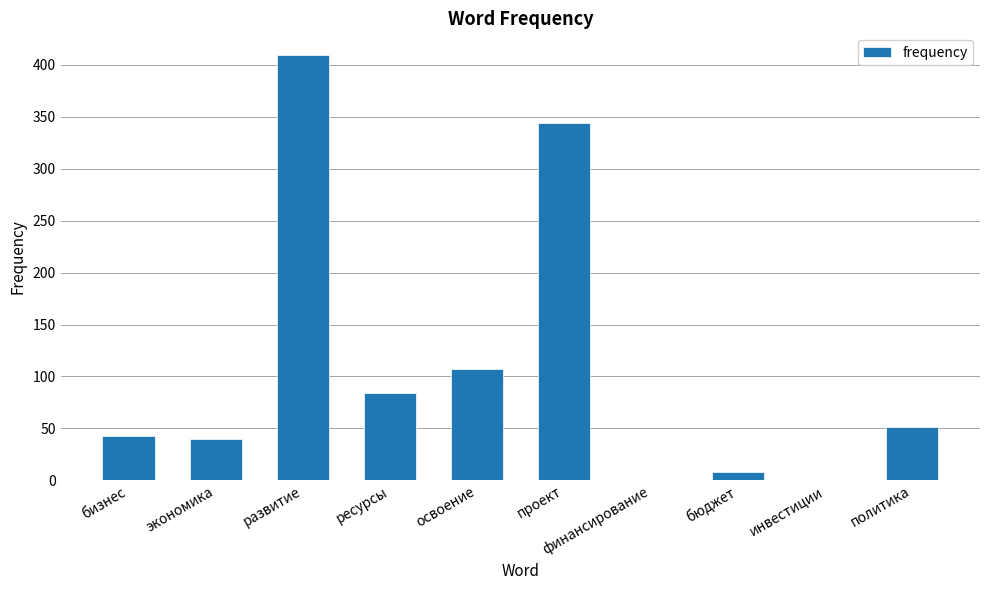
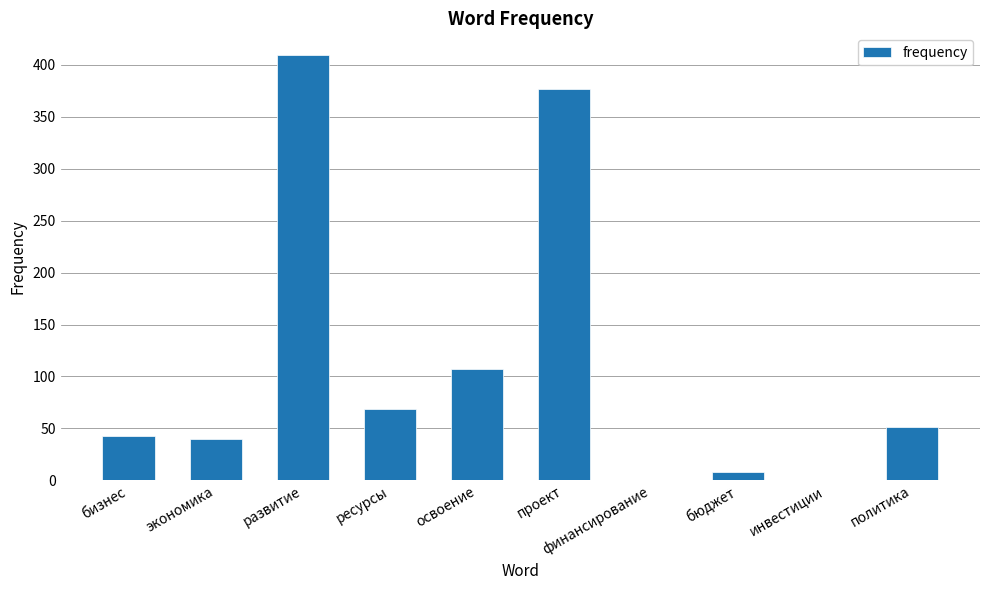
ресурсы: 84 -> 69
проект: 344 -> 377
